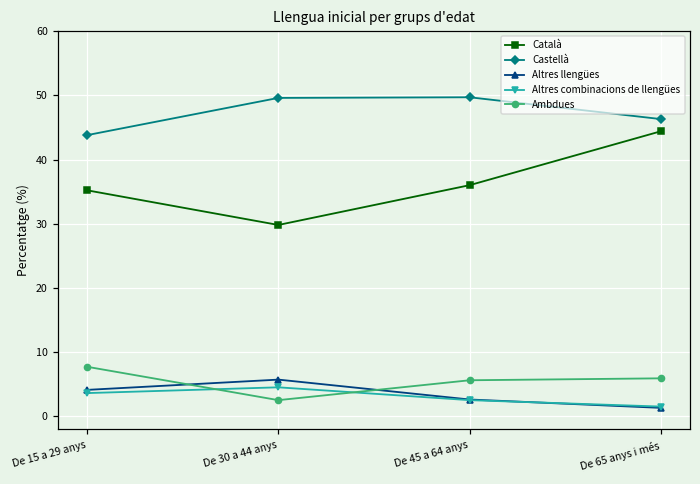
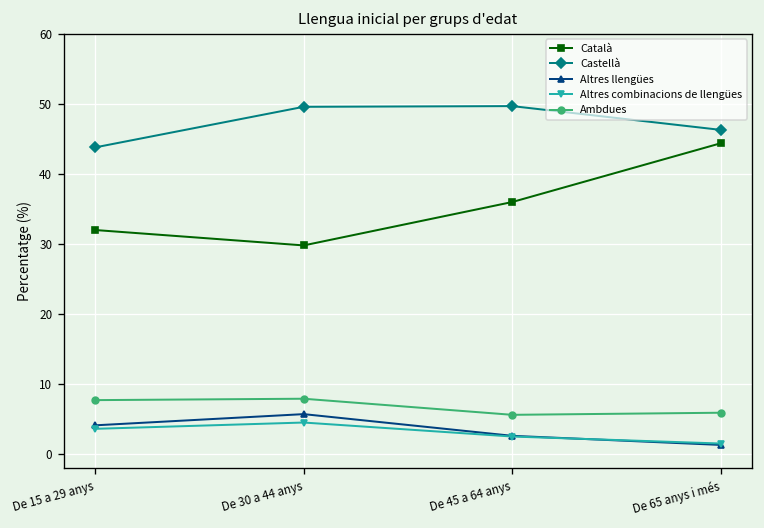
Català, De 15 a 29 anys: 35 -> 32
Ambdues, De 30 a 44 anys: 3 -> 8
